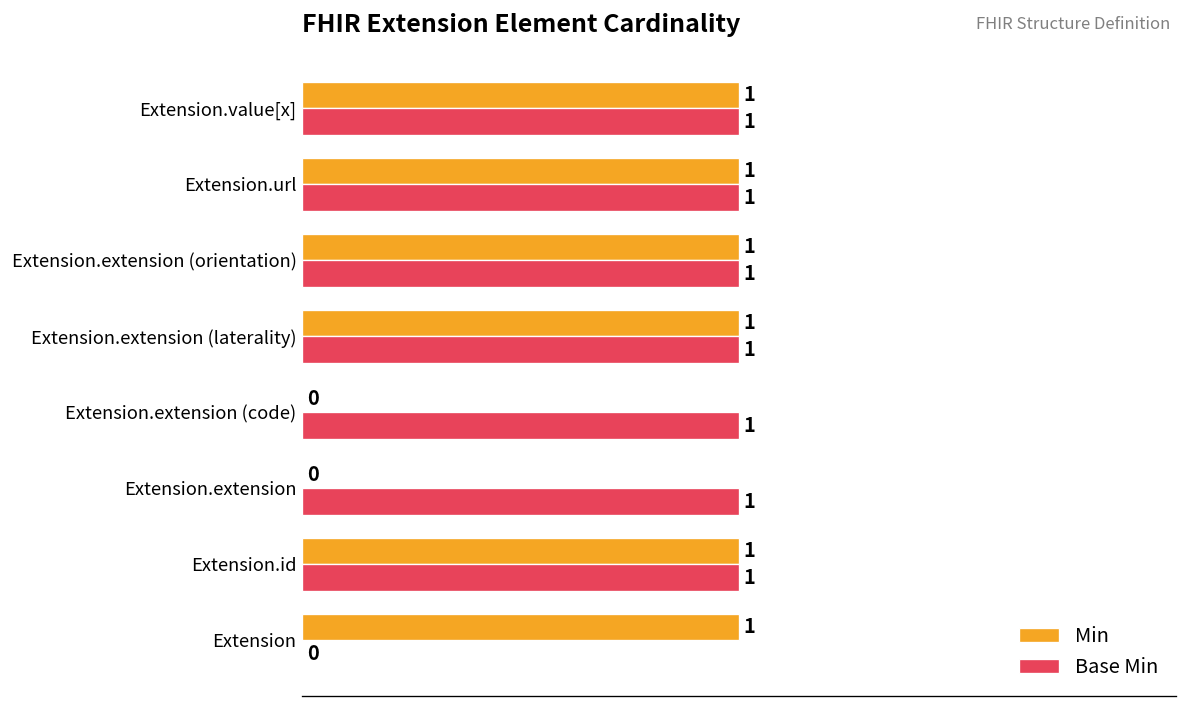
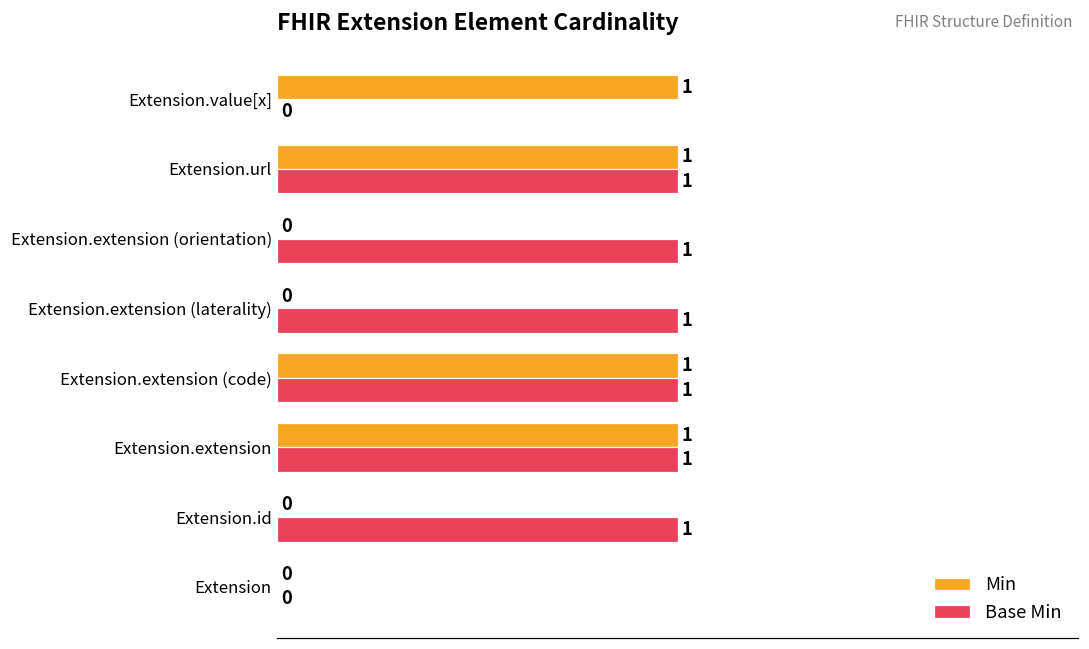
Base Min, Extension.value[x]: 1 -> 0
Min, Extension.extension (orientation): 1 -> 0
Min, Extension.extension (laterality): 1 -> 0
Min, Extension.extension (code): 0 -> 1
Min, Extension.extension: 0 -> 1
Min, Extension.id: 1 -> 0
Min, Extension: 1 -> 0
